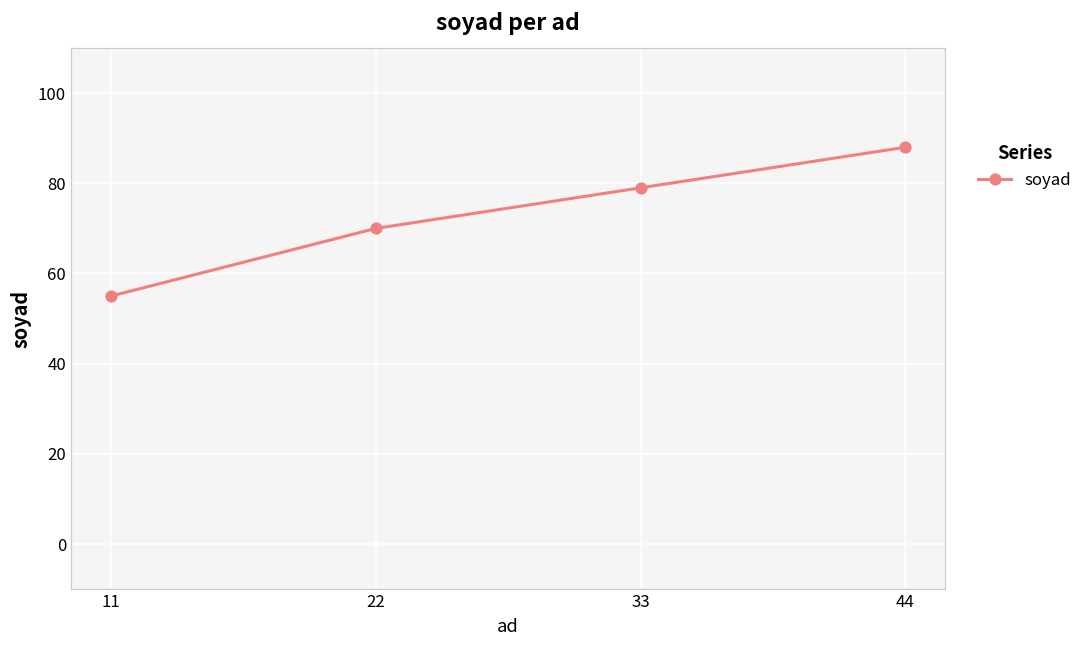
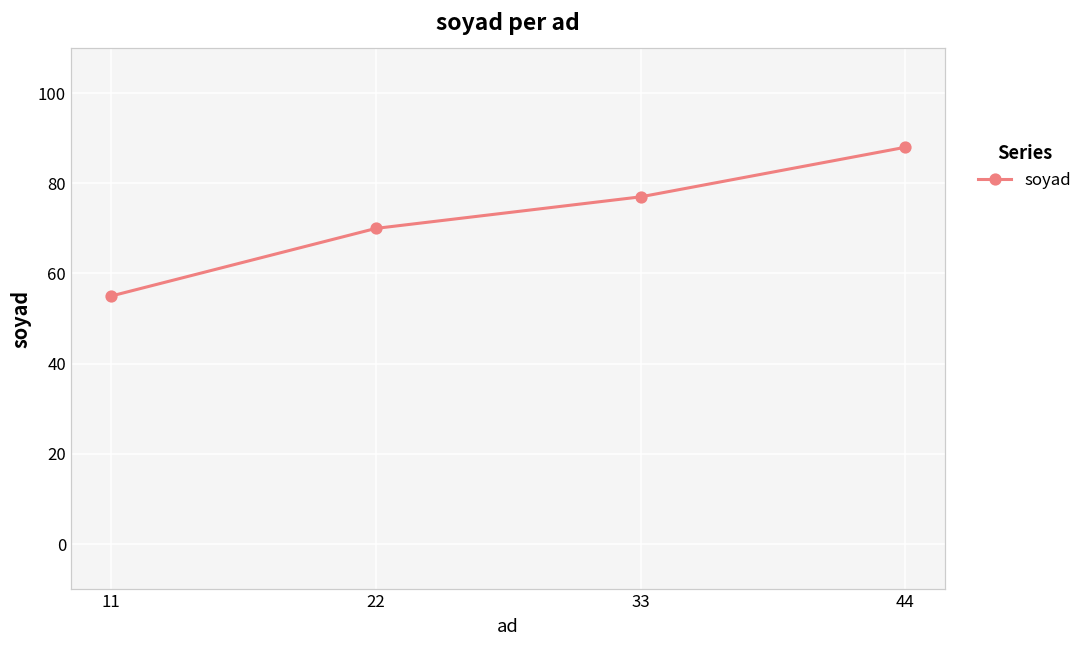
33: 79 -> 77
